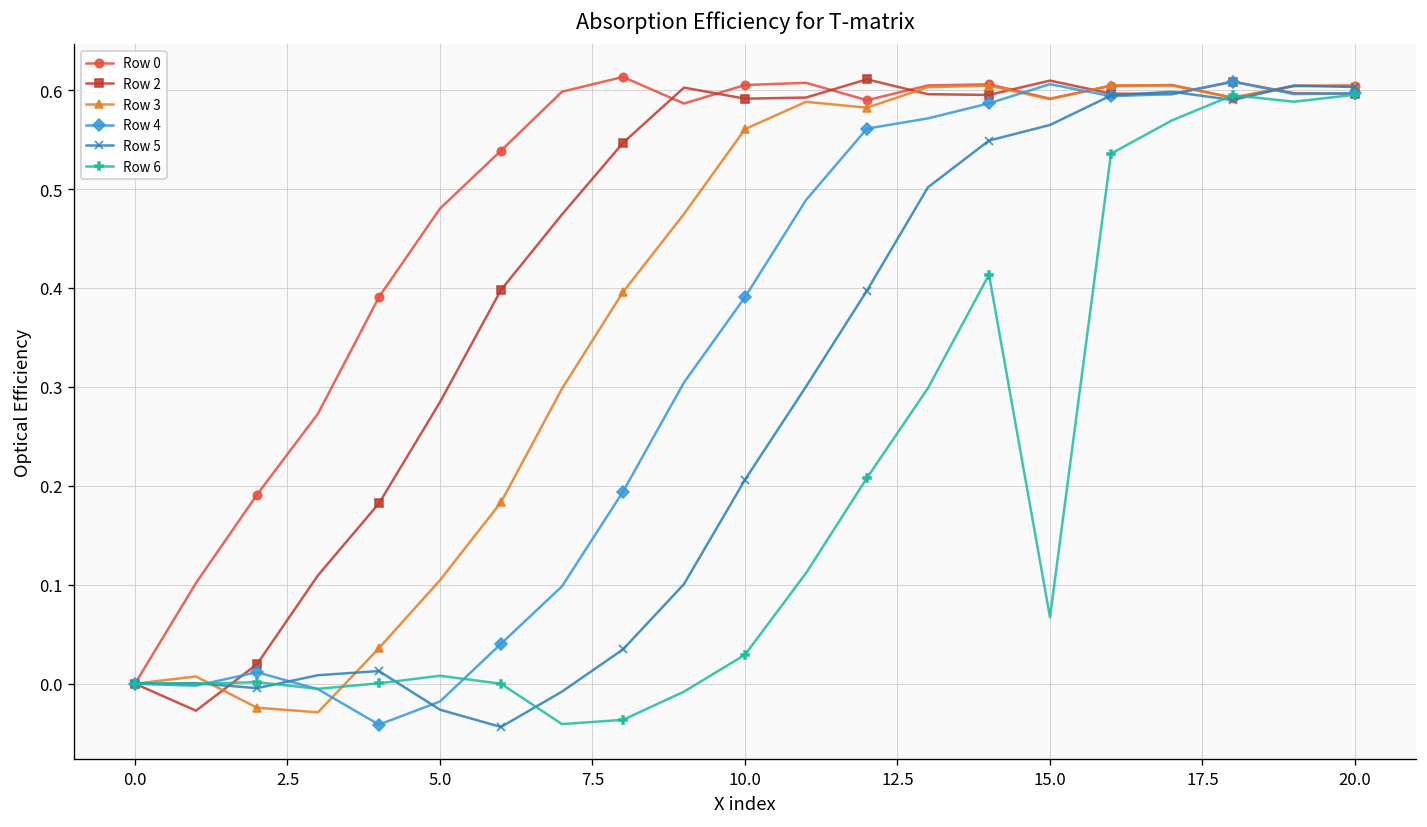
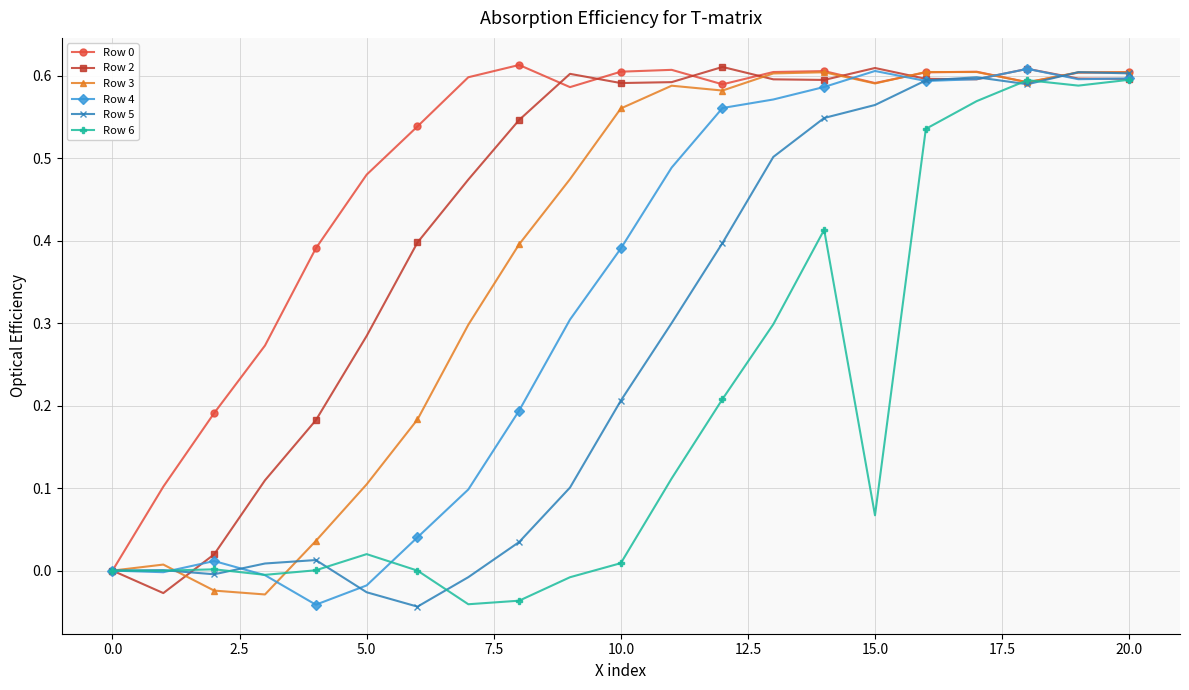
Row 6, 5.0: 0.01 -> 0.02
Row 6, 10.0: 0.03 -> 0.01
